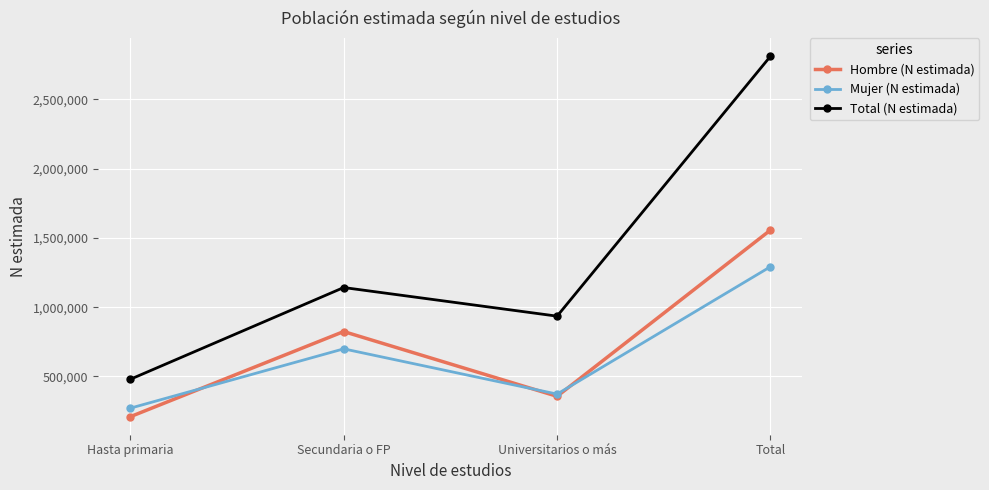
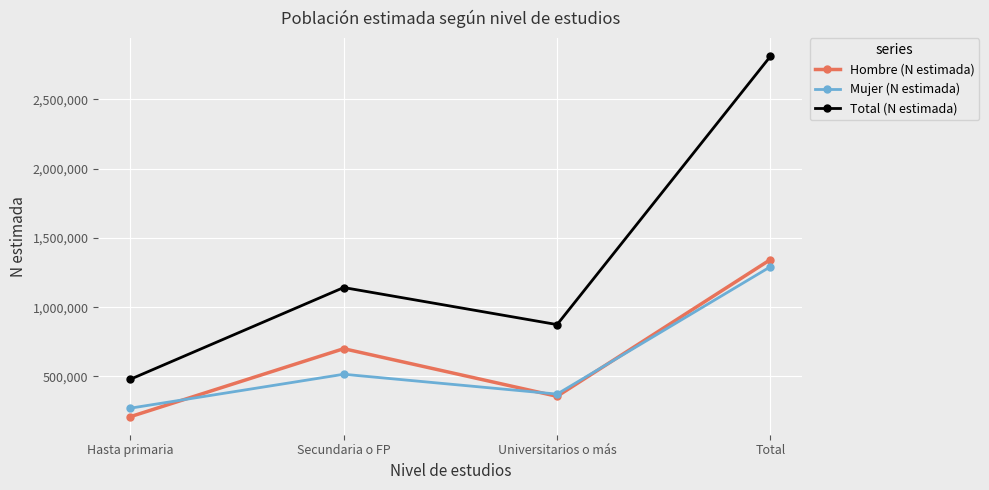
Hombre (N estimada), Secundaria o FP: 820,000 -> 700,000
Mujer (N estimada), Secundaria o FP: 700,000 -> 520,000
Total (N estimada), Universitarios o más: 930,000 -> 870,000
Hombre (N estimada), Total: 1,560,000 -> 1,340,000
